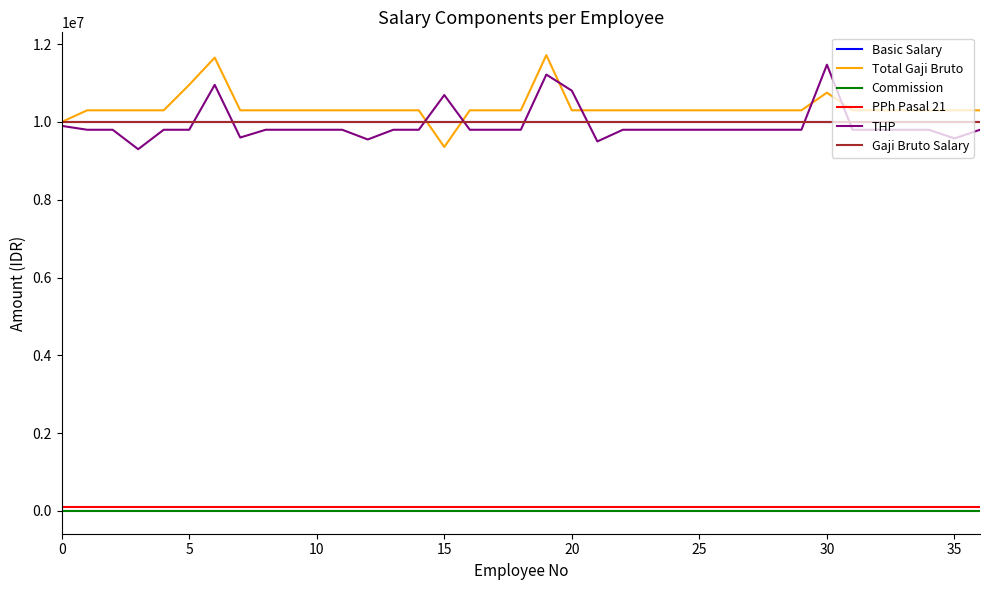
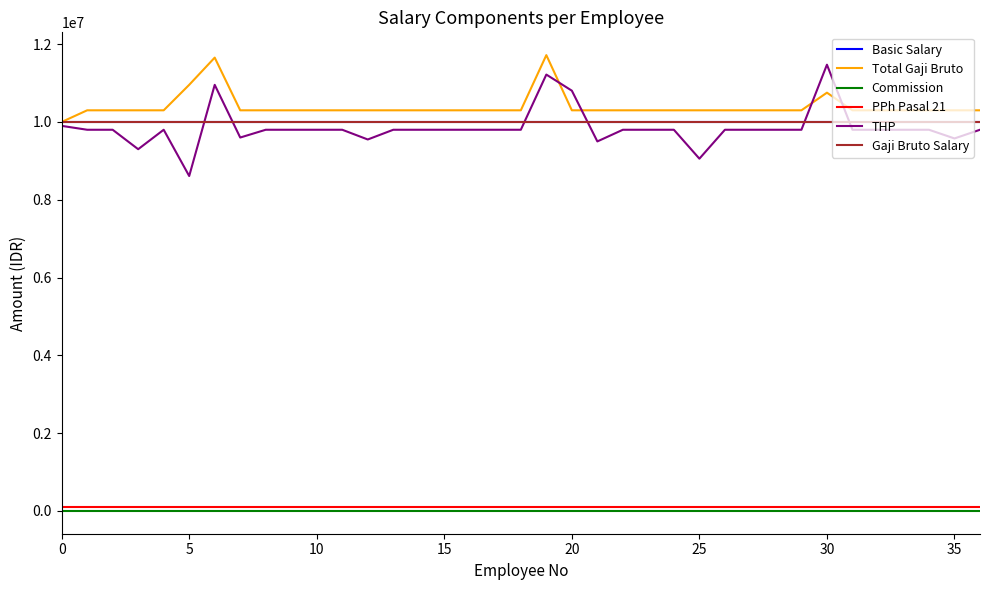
THP, 5: 9800000 -> 8600000
Total Gaji Bruto, 15: 9400000 -> 10300000
THP, 15: 10700000 -> 9800000
THP, 25: 9800000 -> 9100000
